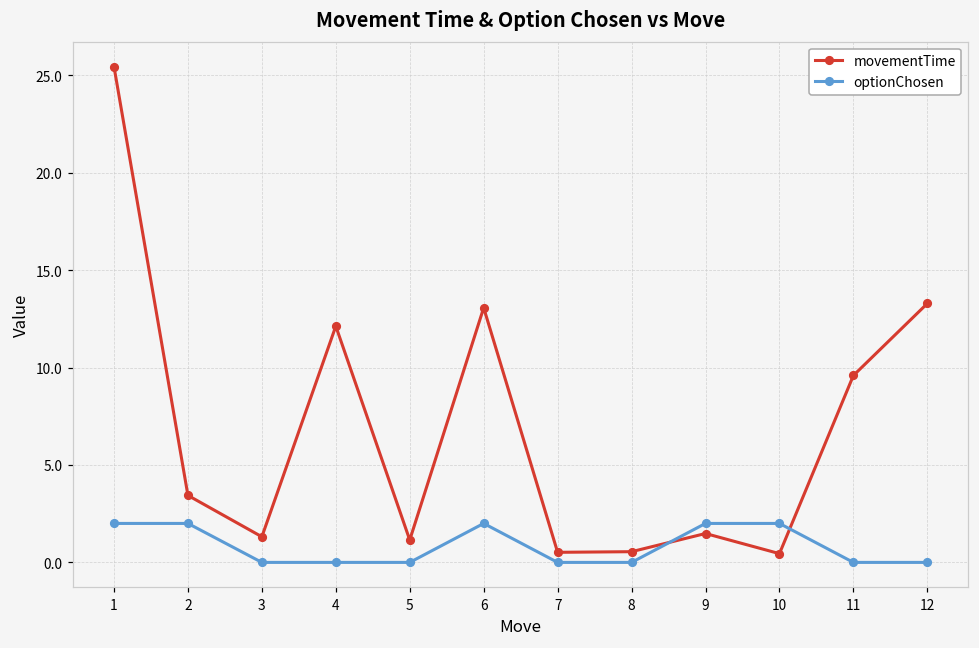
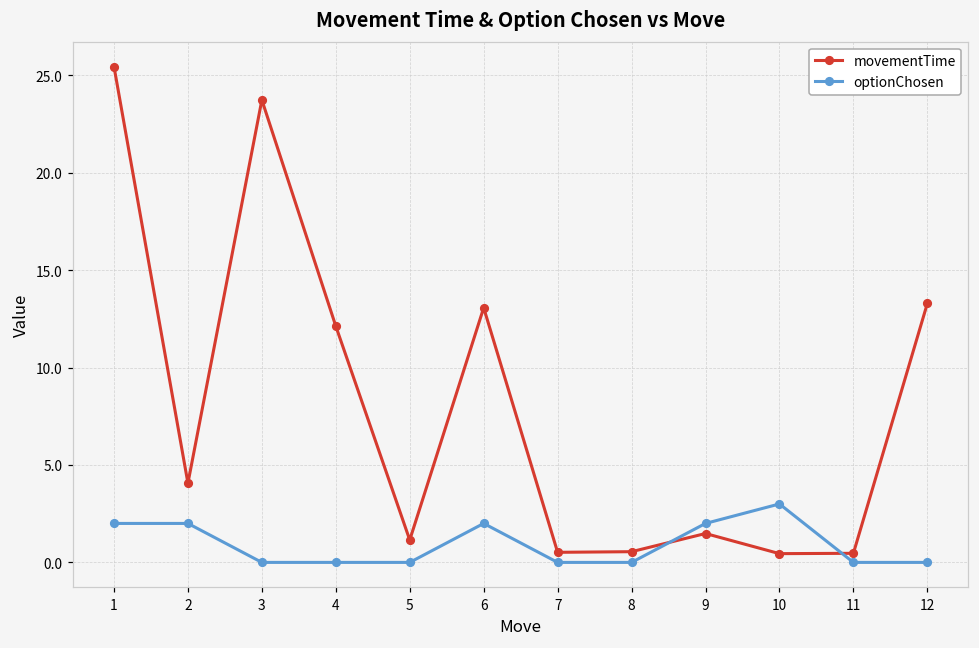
movementTime, 2: 3.4 -> 4.1
movementTime, 3: 1.3 -> 23.7
optionChosen, 10: 2 -> 3
movementTime, 11: 9.6 -> 0.5
